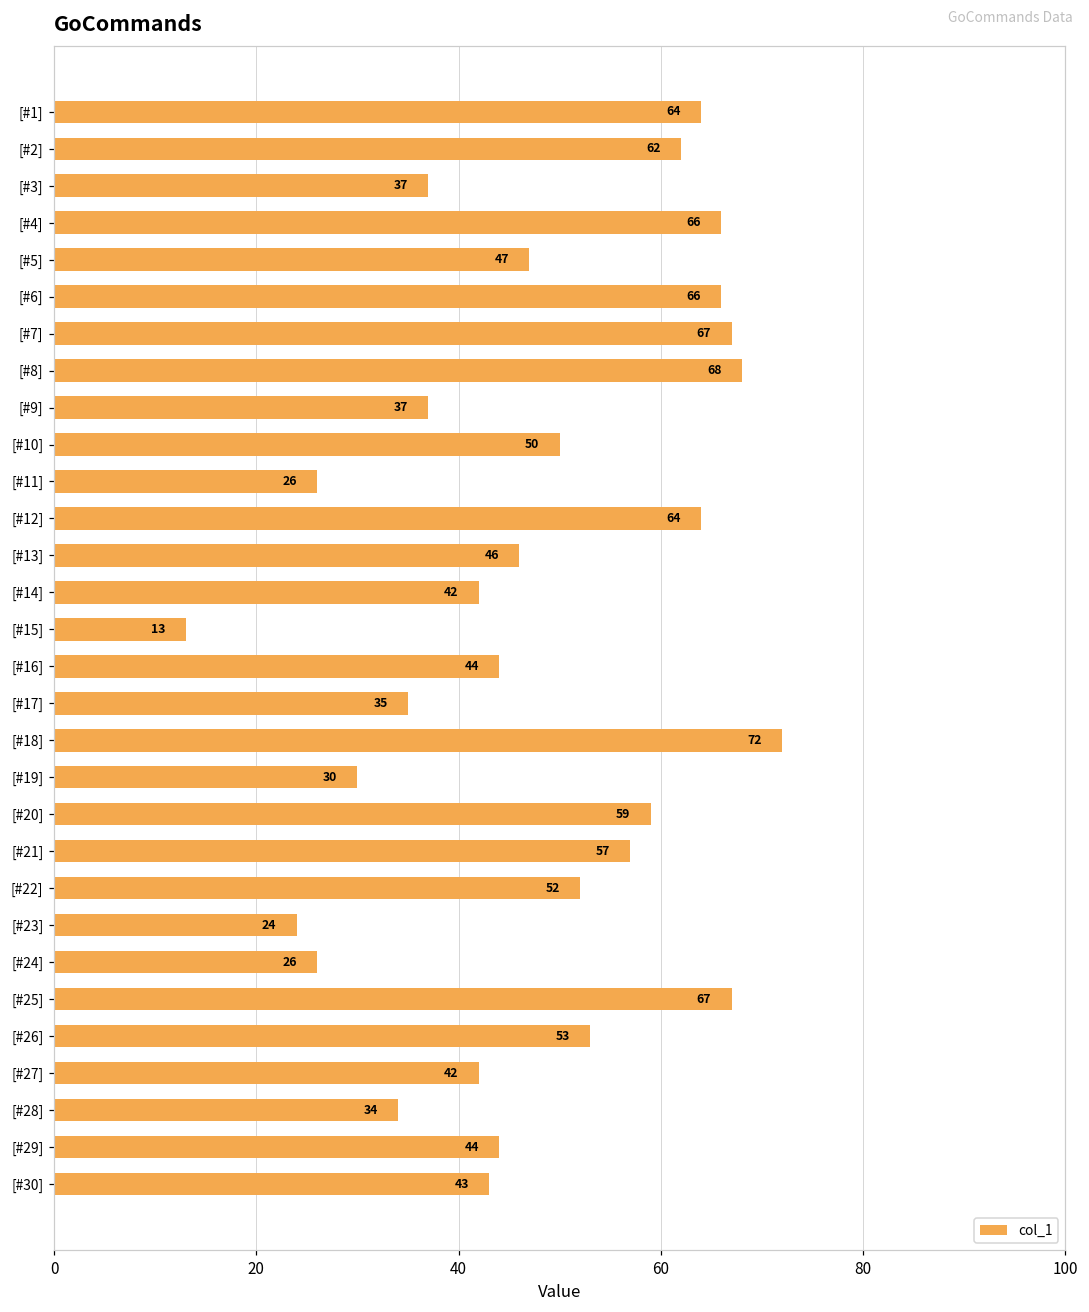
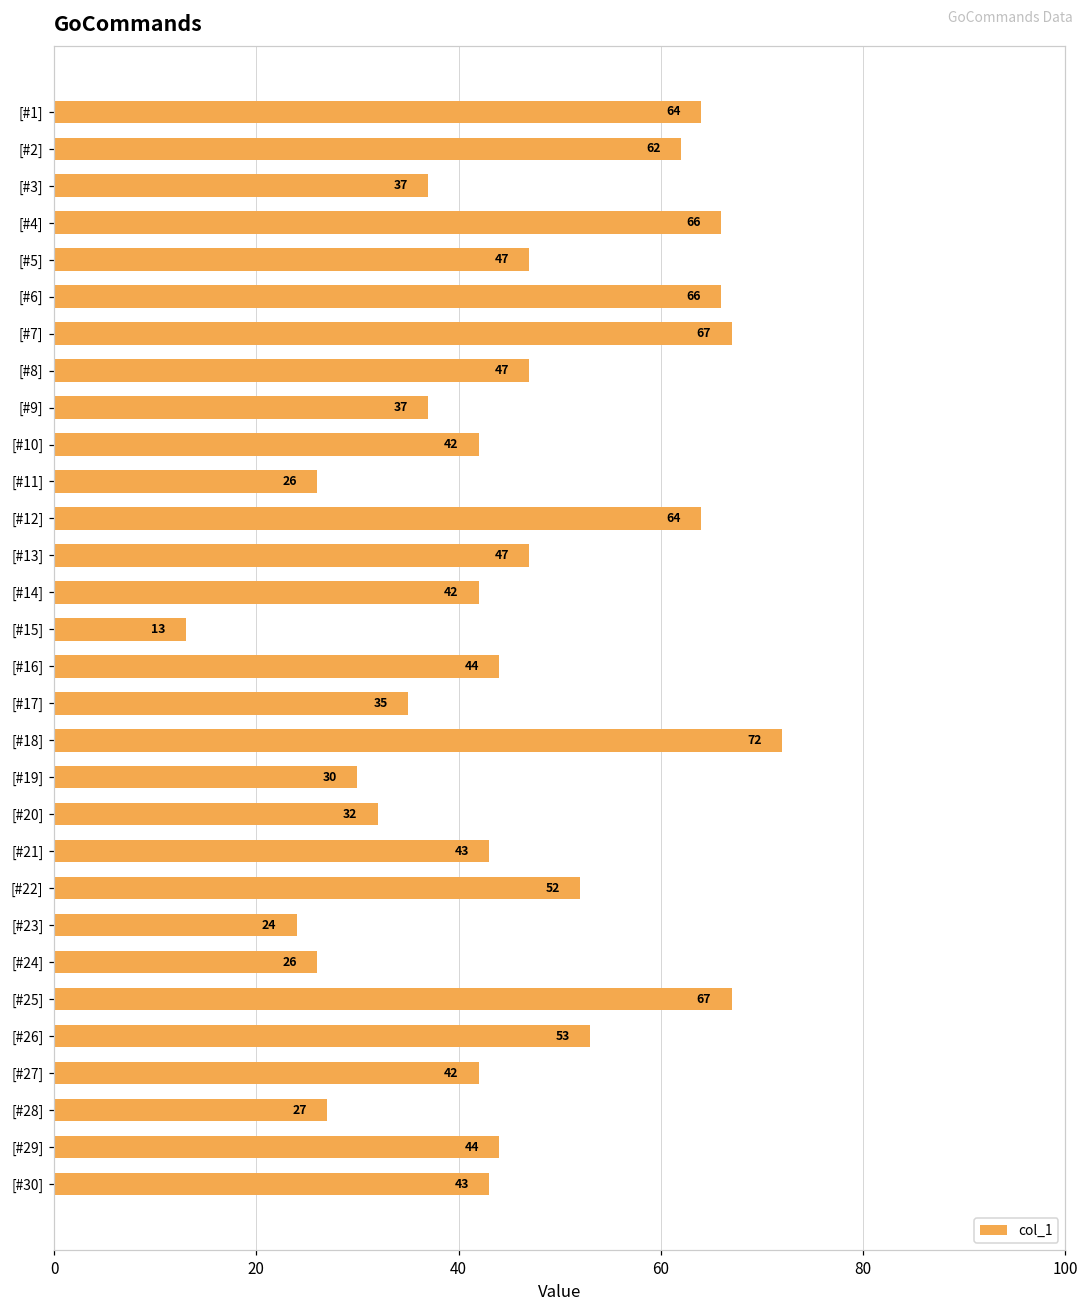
[#8]: 68 -> 47
[#10]: 50 -> 42
[#13]: 46 -> 47
[#20]: 59 -> 32
[#21]: 57 -> 43
[#28]: 34 -> 27
